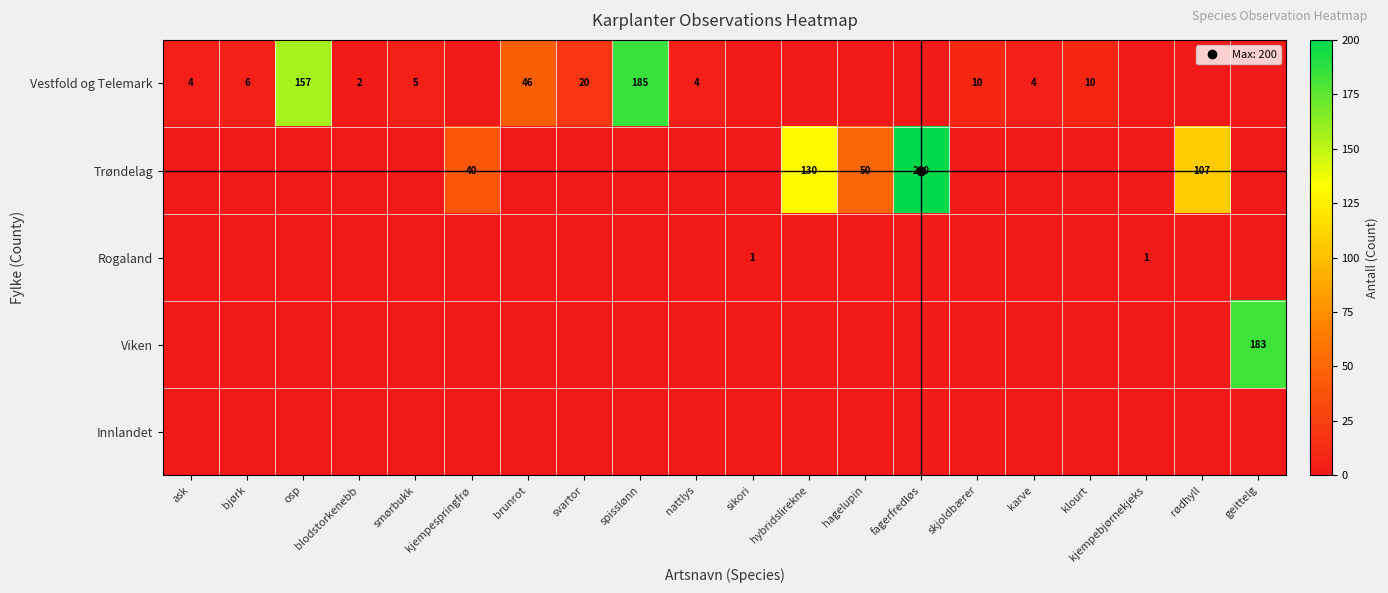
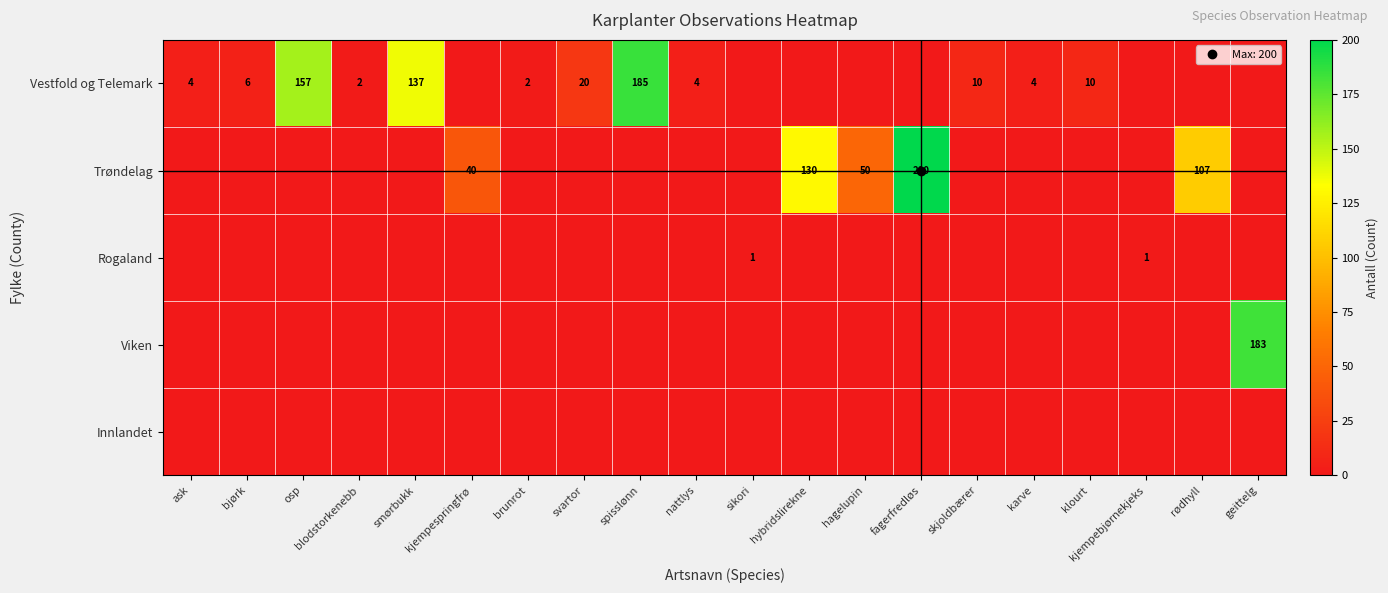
Vestfold og Telemark, smørbukk: 5 -> 137
Vestfold og Telemark, brunrot: 46 -> 2
